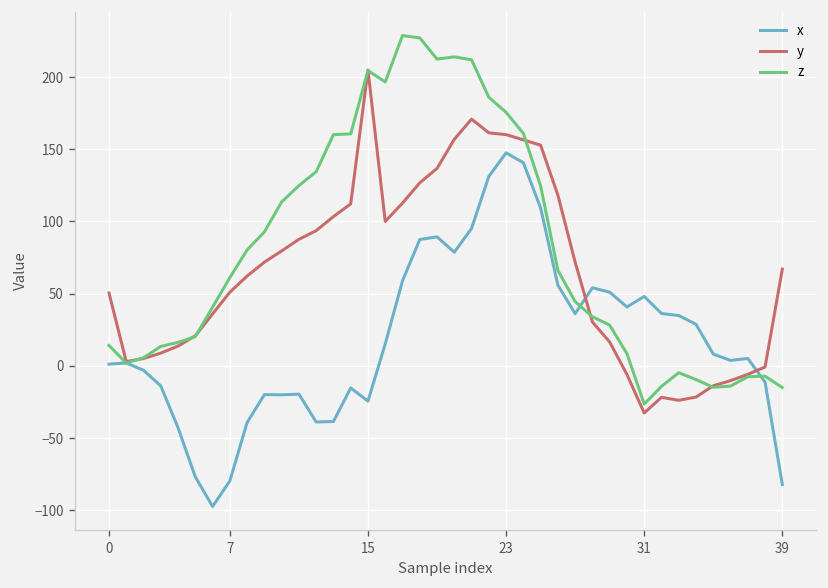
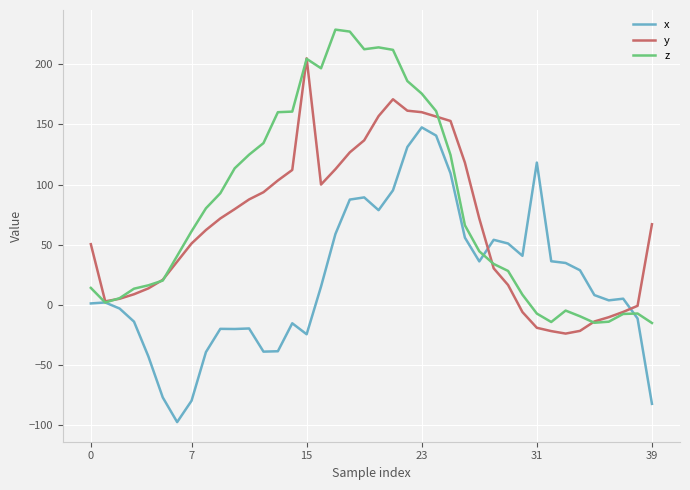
x, 31: 48 -> 118
y, 31: -33 -> -19
z, 31: -26 -> -7
